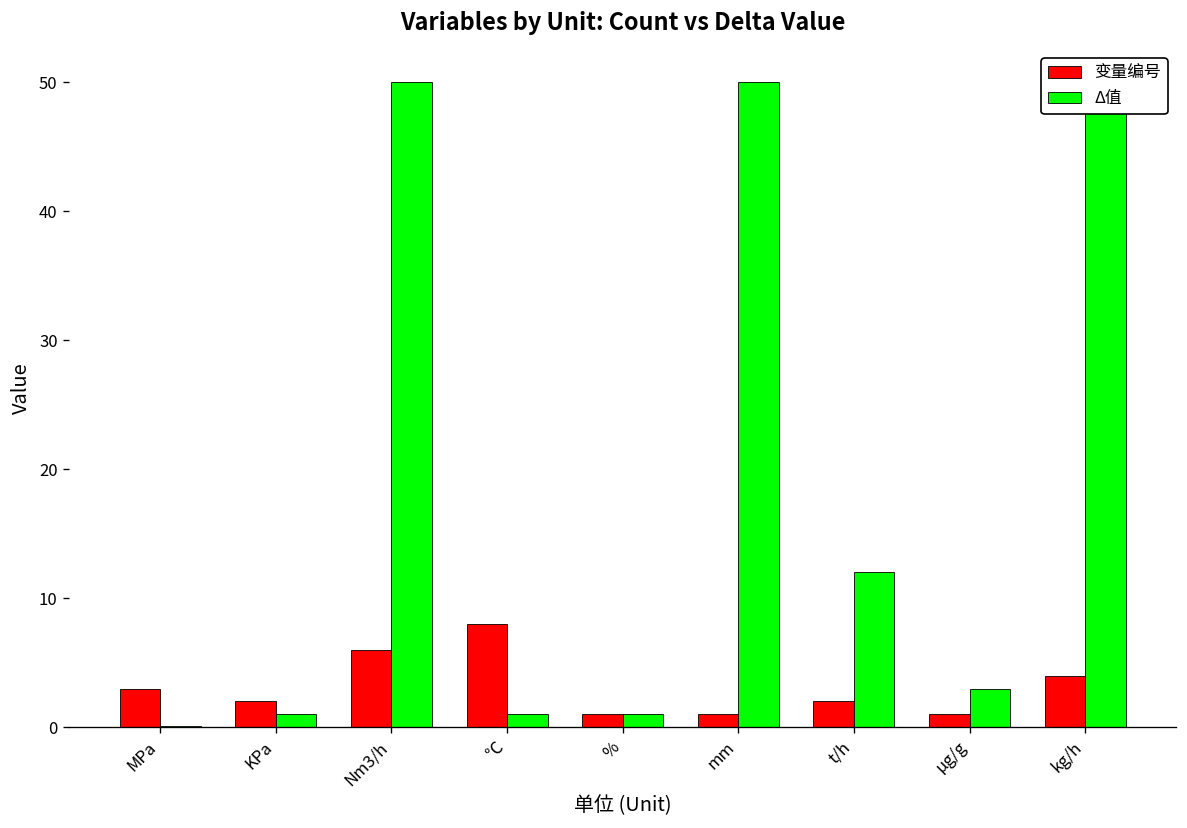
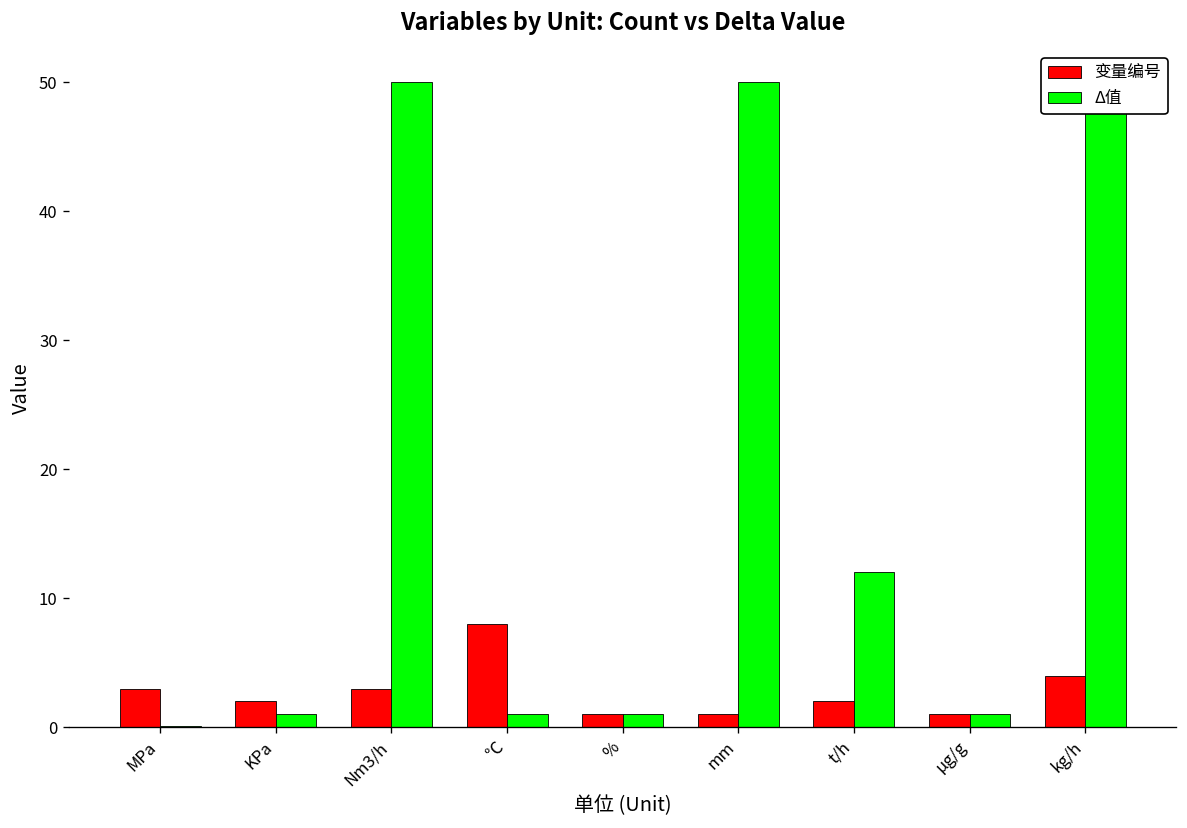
变量编号, Nm3/h: 6 -> 3
Δ值, μg/g: 3 -> 1
